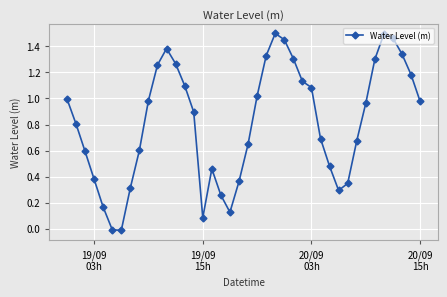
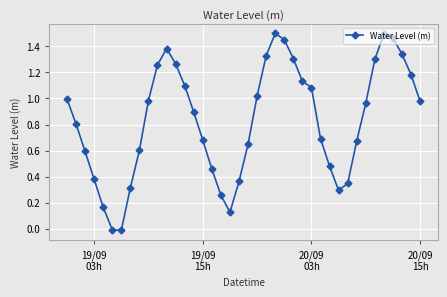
19/09 15h: 0.08 -> 0.68
